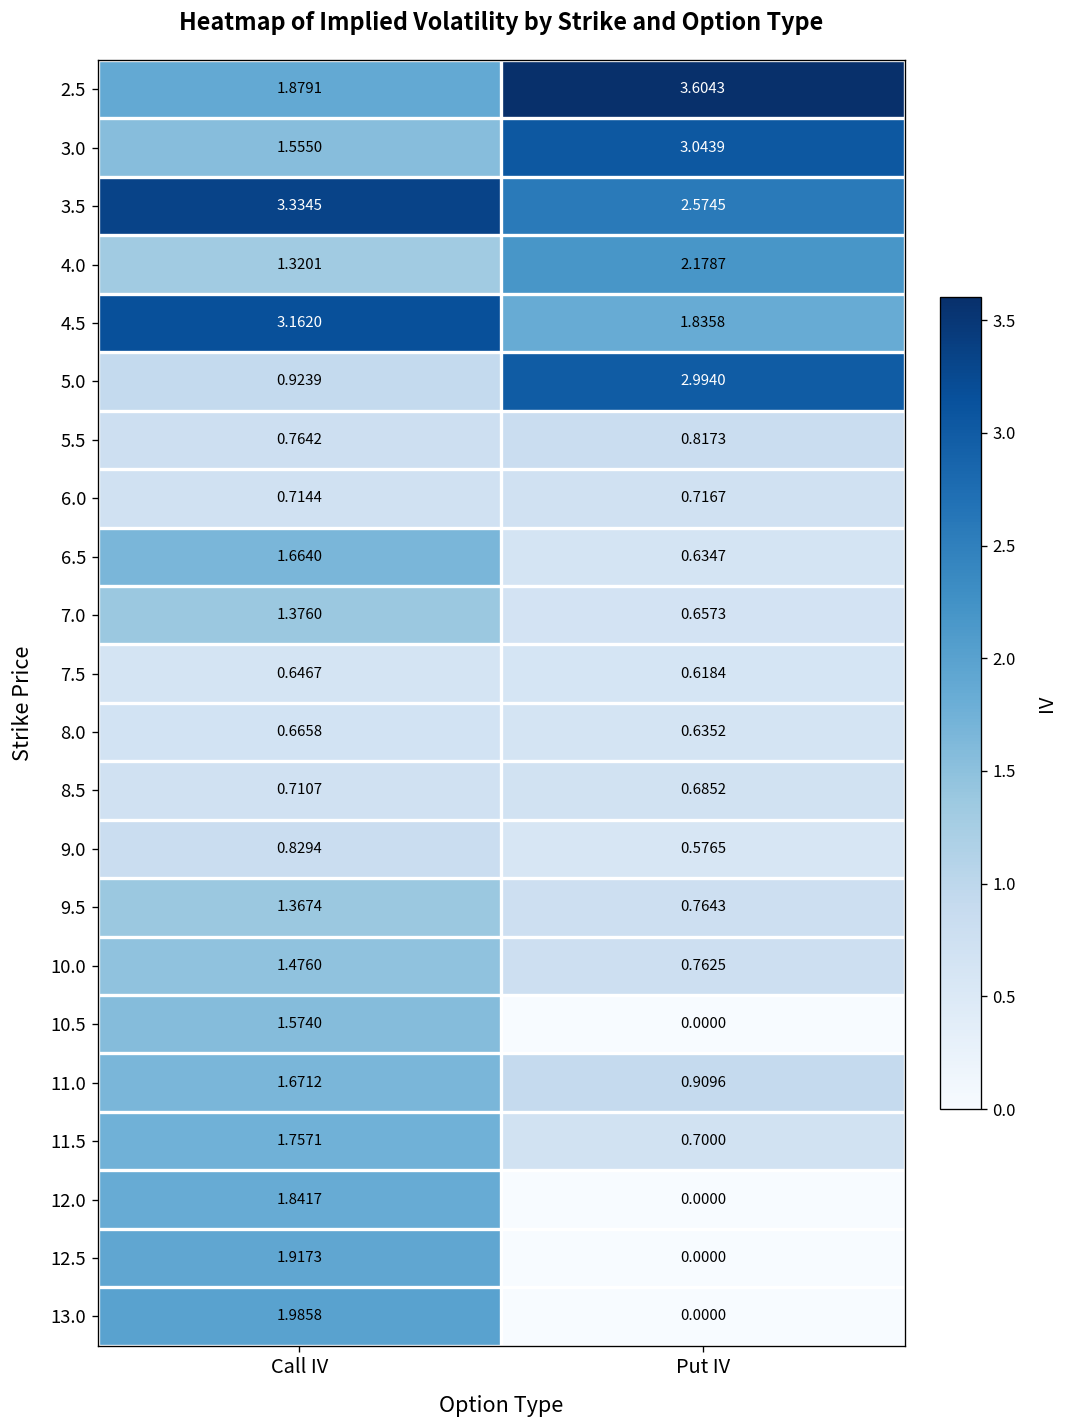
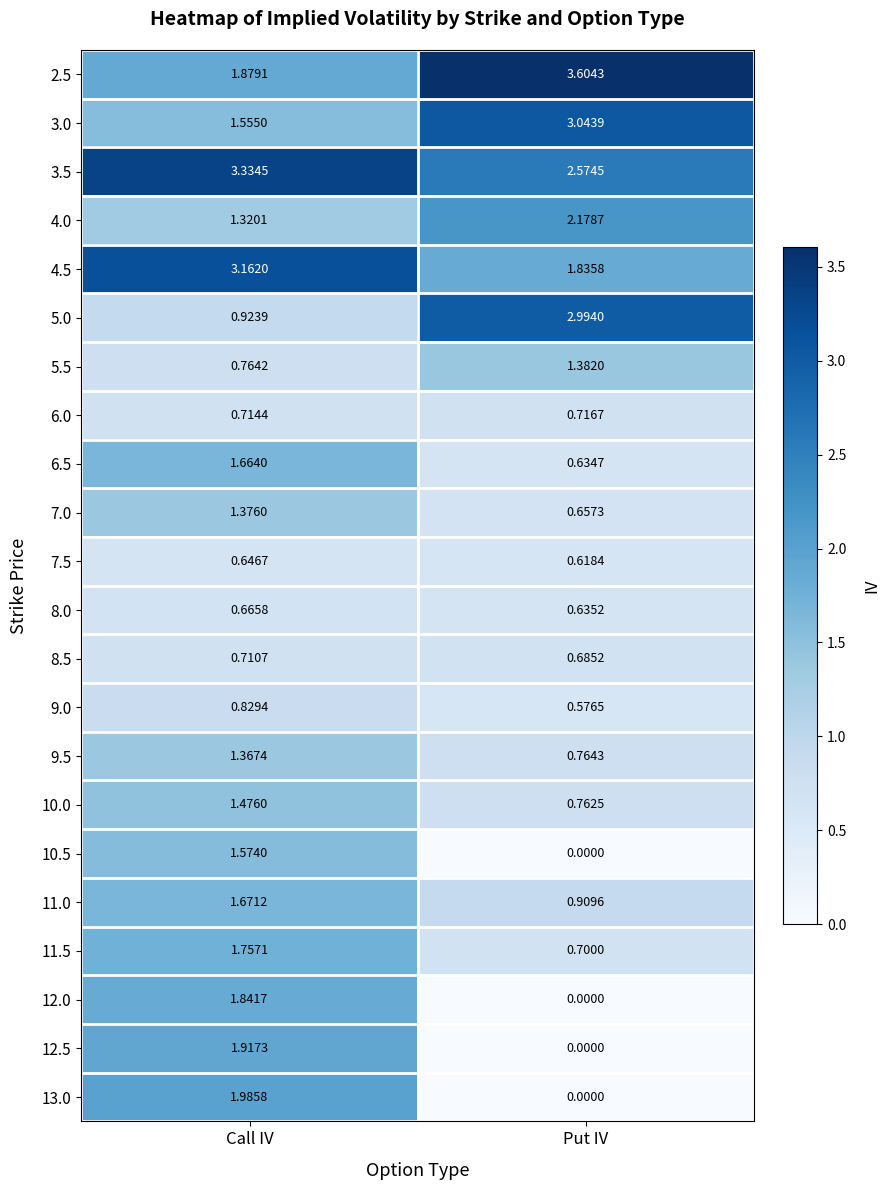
5.5, Put IV: 0.8173 -> 1.3820
